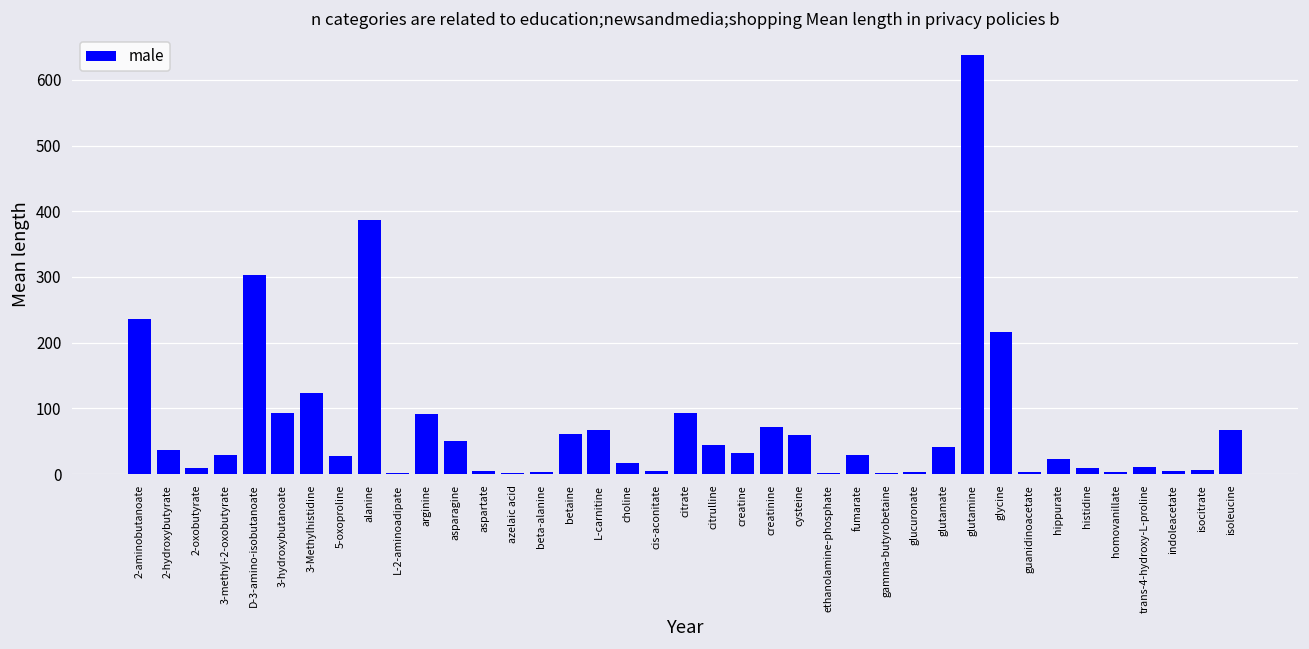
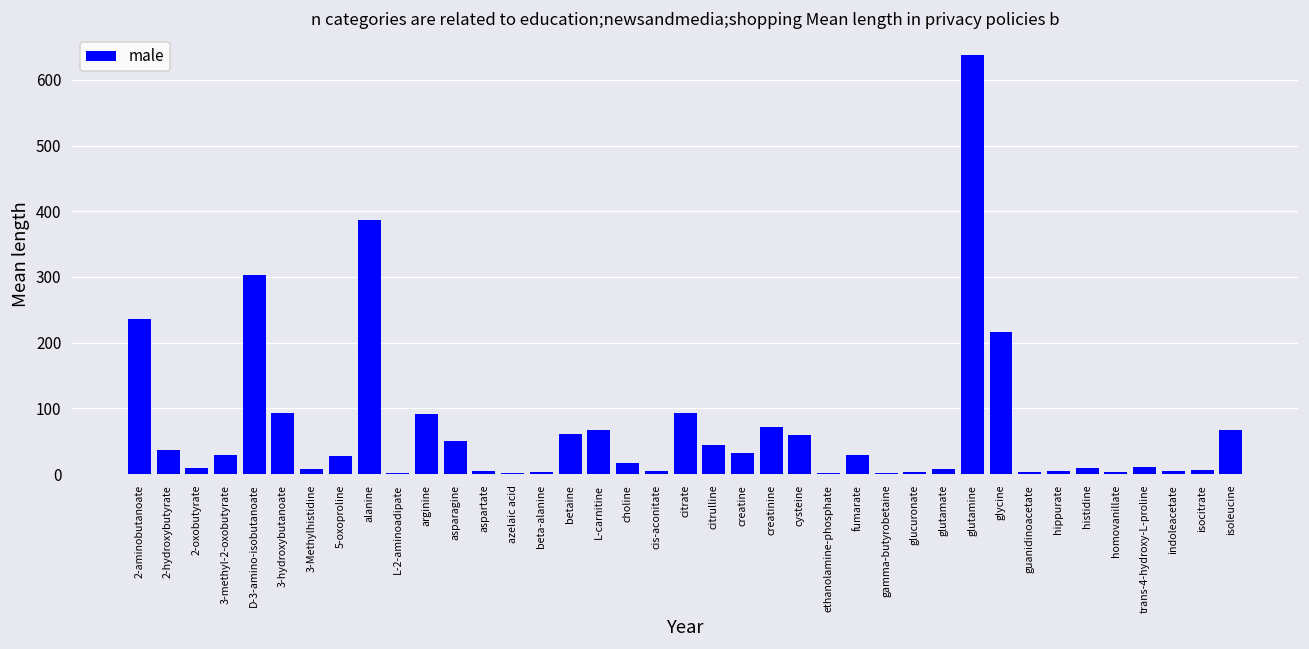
3-Methylhistidine: 120 -> 10
glutamate: 40 -> 10
hippurate: 20 -> 0
